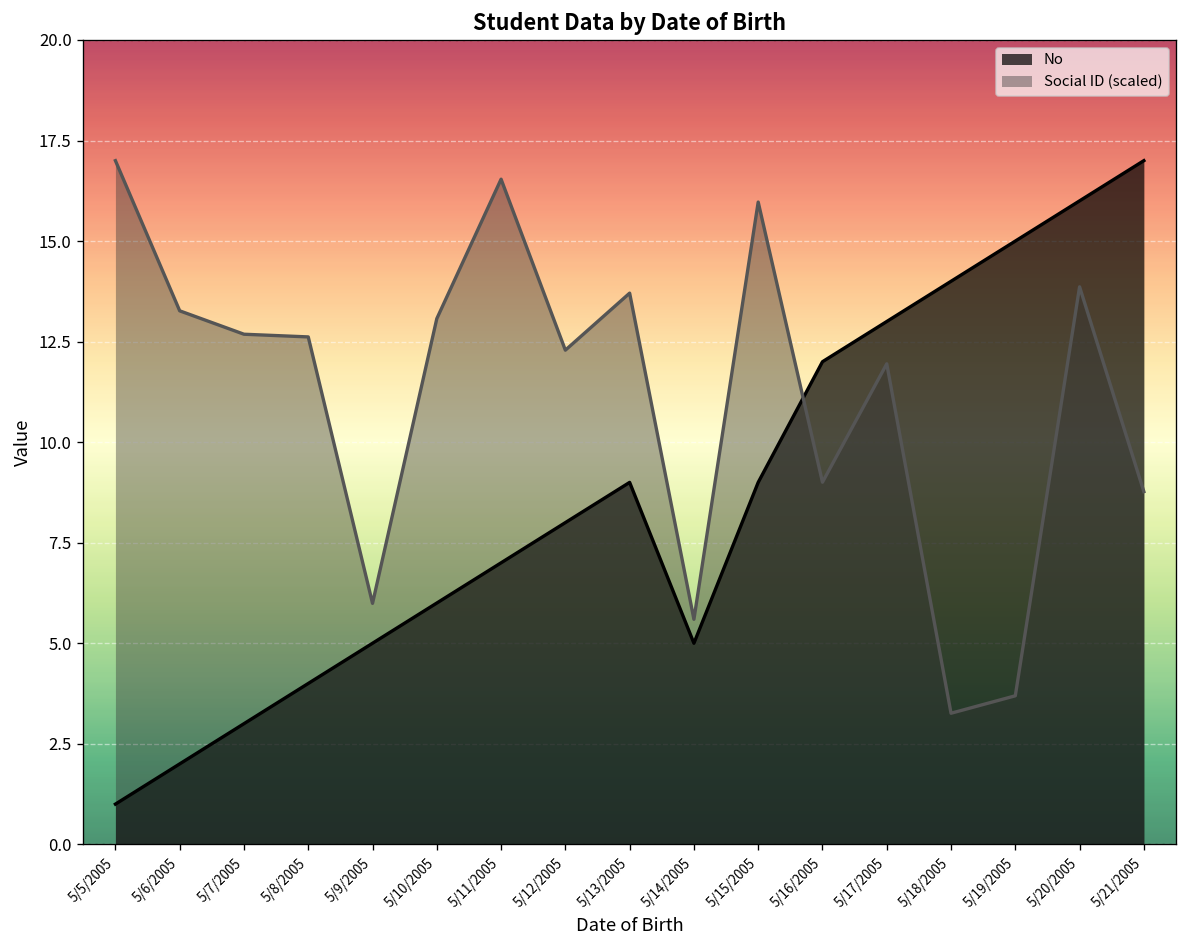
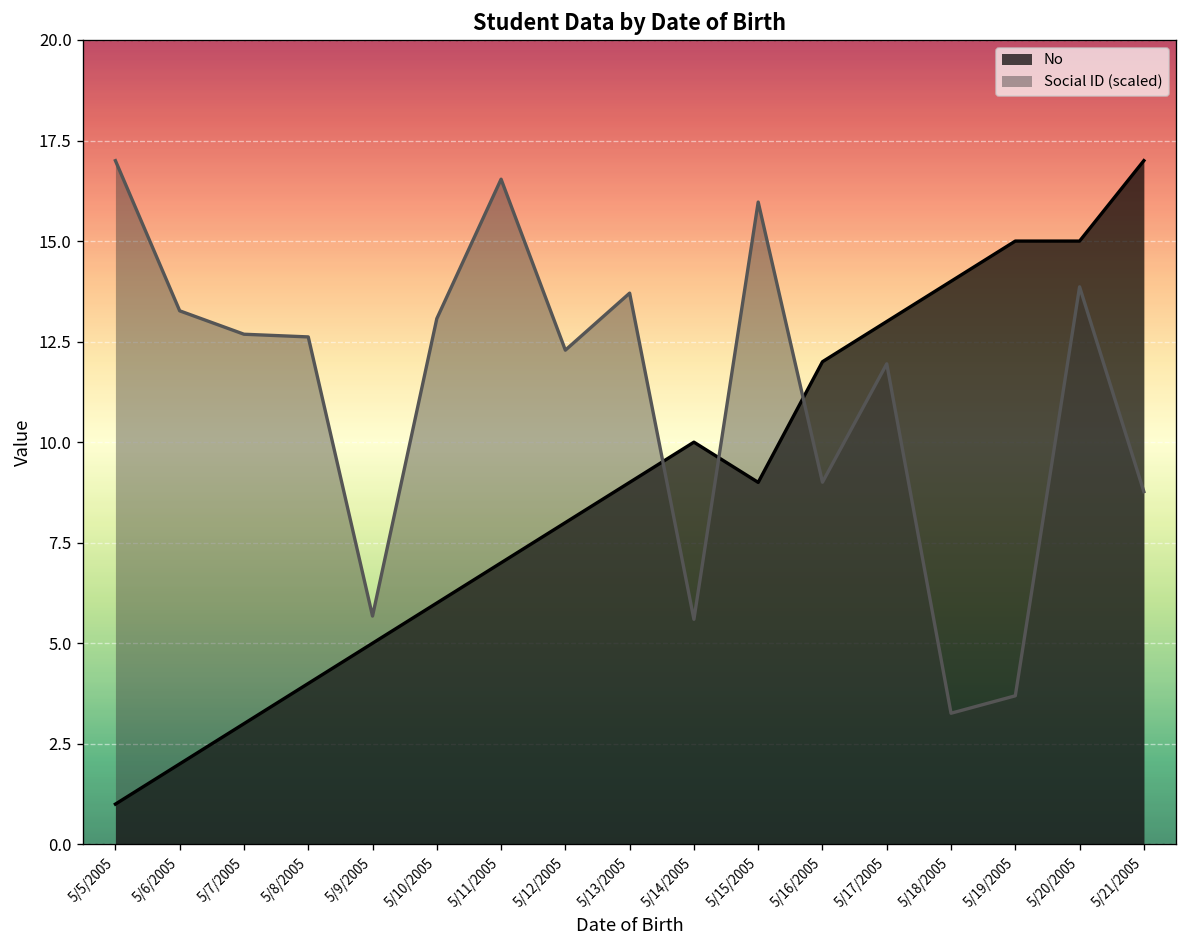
Social ID (scaled), 5/9/2005: 6.0 -> 5.7
No, 5/14/2005: 5 -> 10
No, 5/20/2005: 16 -> 15
